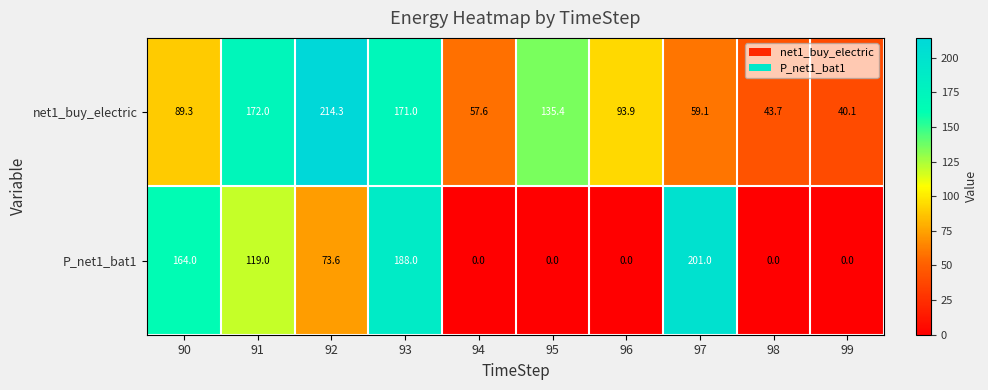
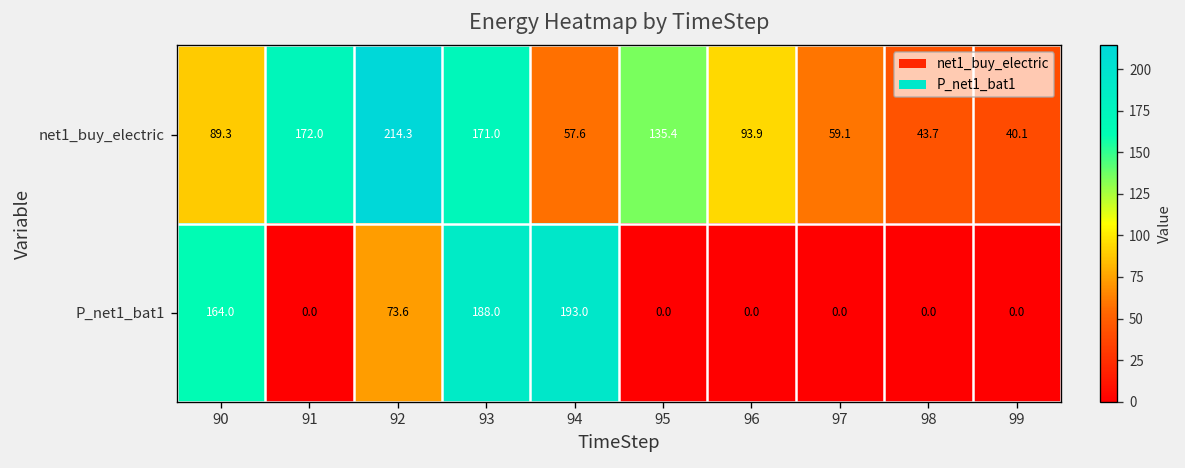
P_net1_bat1, 91: 119.0 -> 0.0
P_net1_bat1, 94: 0.0 -> 193.0
P_net1_bat1, 97: 201.0 -> 0.0
